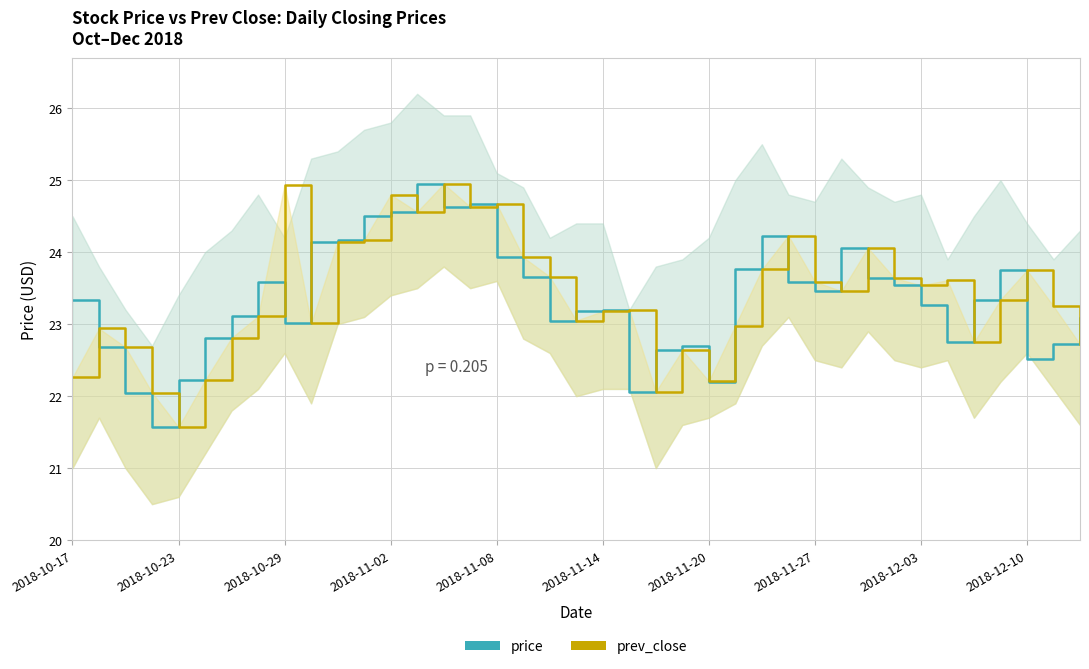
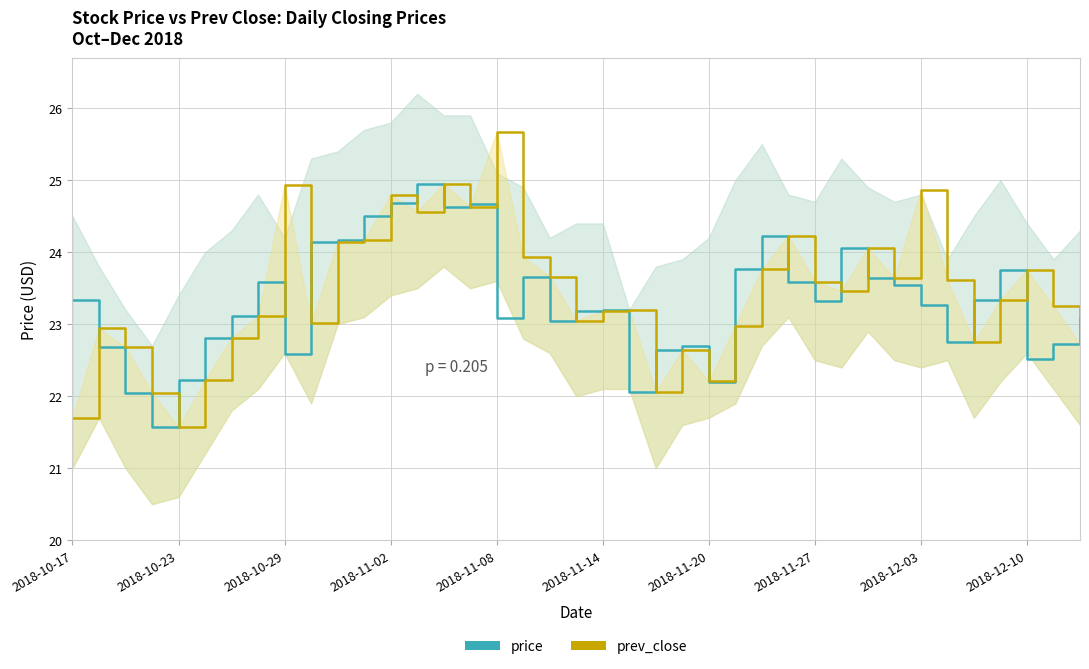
prev_close, 2018-10-17: 22.3 -> 21.7
price, 2018-10-29: 23.0 -> 22.6
price, 2018-11-02: 24.6 -> 24.7
price, 2018-11-08: 23.9 -> 23.1
prev_close, 2018-11-08: 24.7 -> 25.7
price, 2018-11-27: 23.5 -> 23.3
prev_close, 2018-12-03: 23.5 -> 24.9
